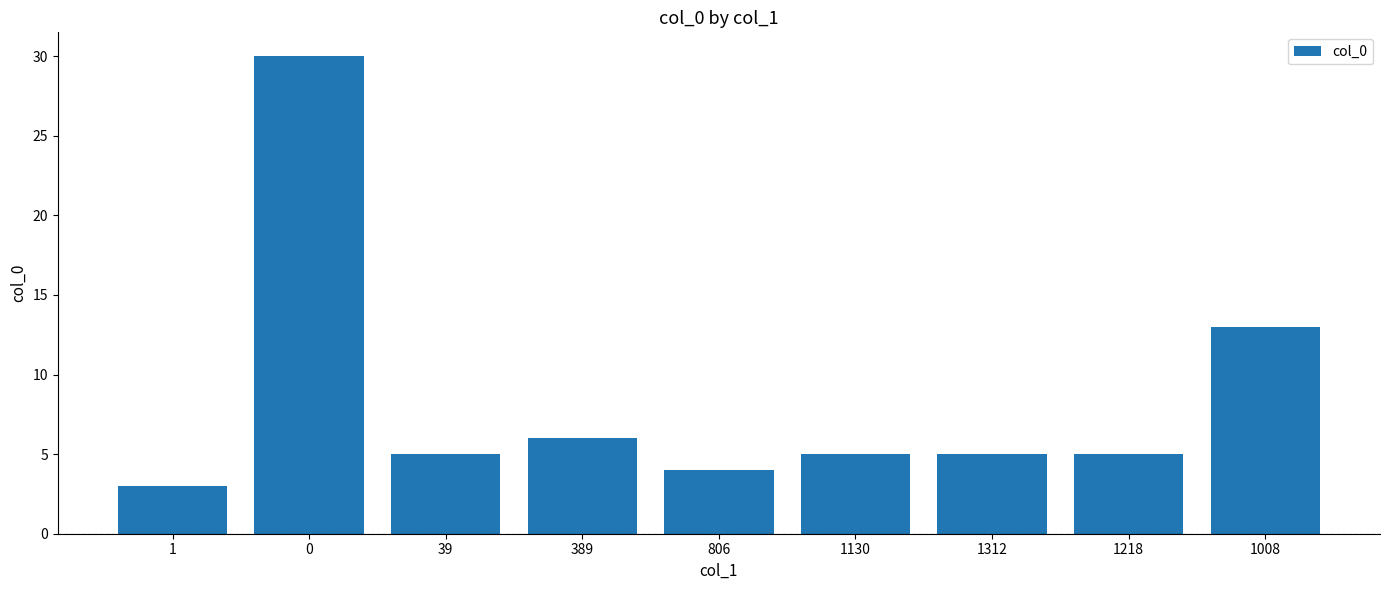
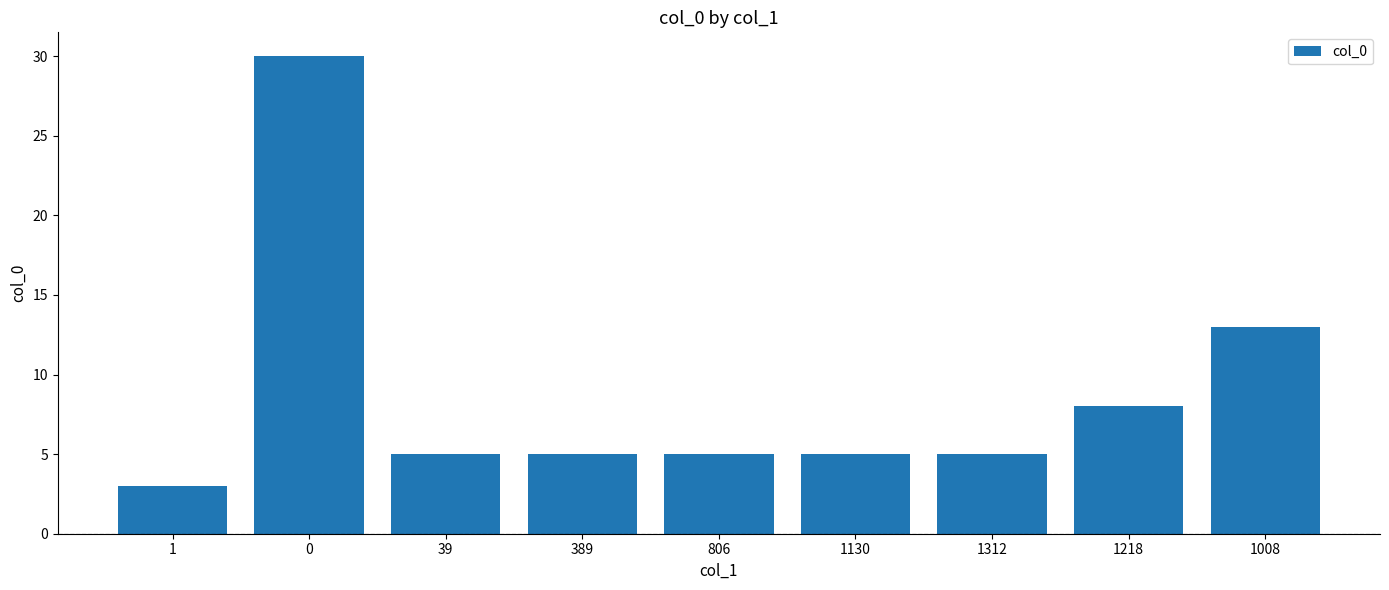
389: 6 -> 5
806: 4 -> 5
1218: 5 -> 8
